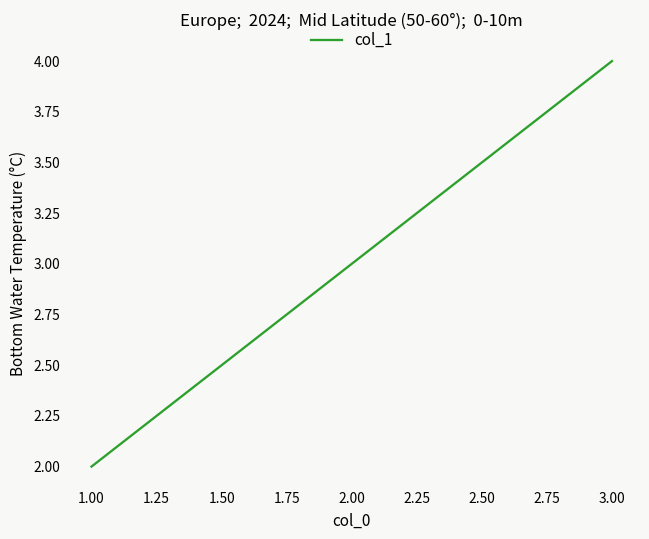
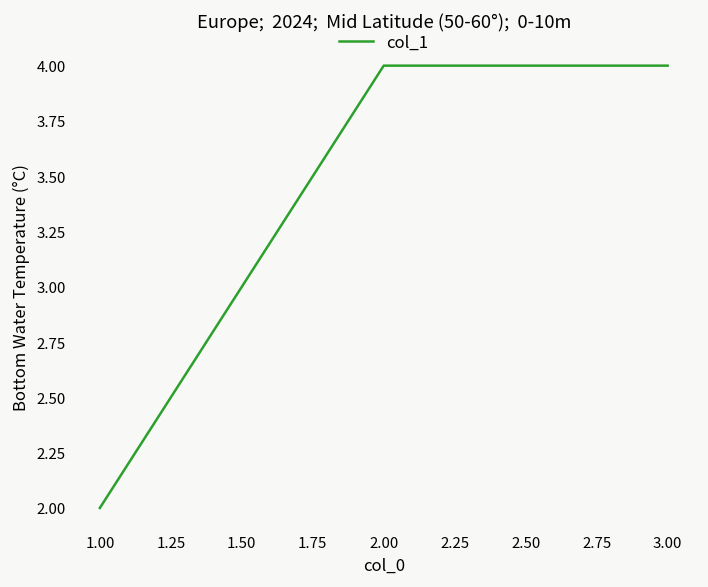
2.00: 3 -> 4
